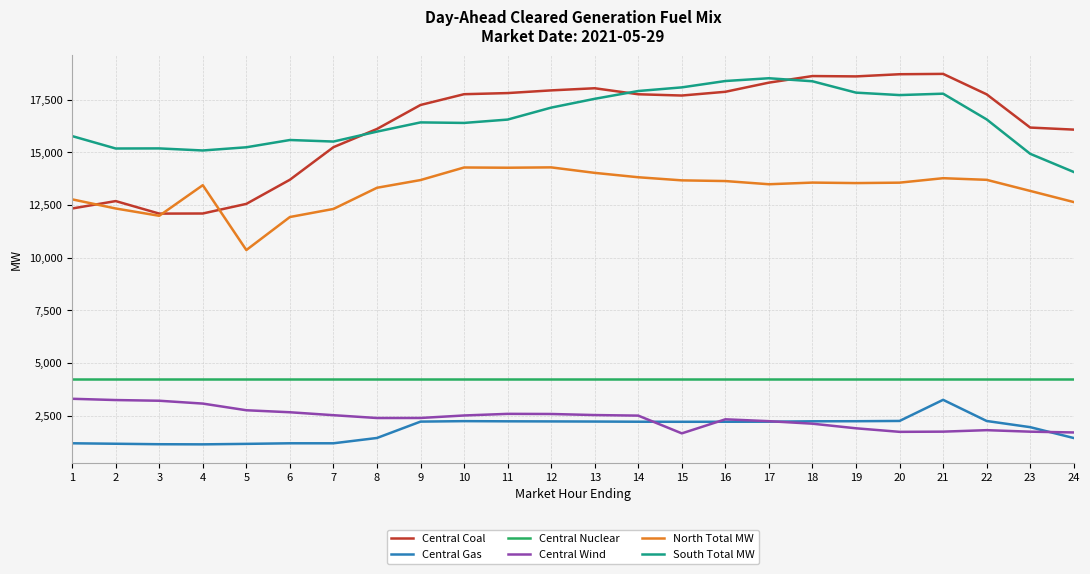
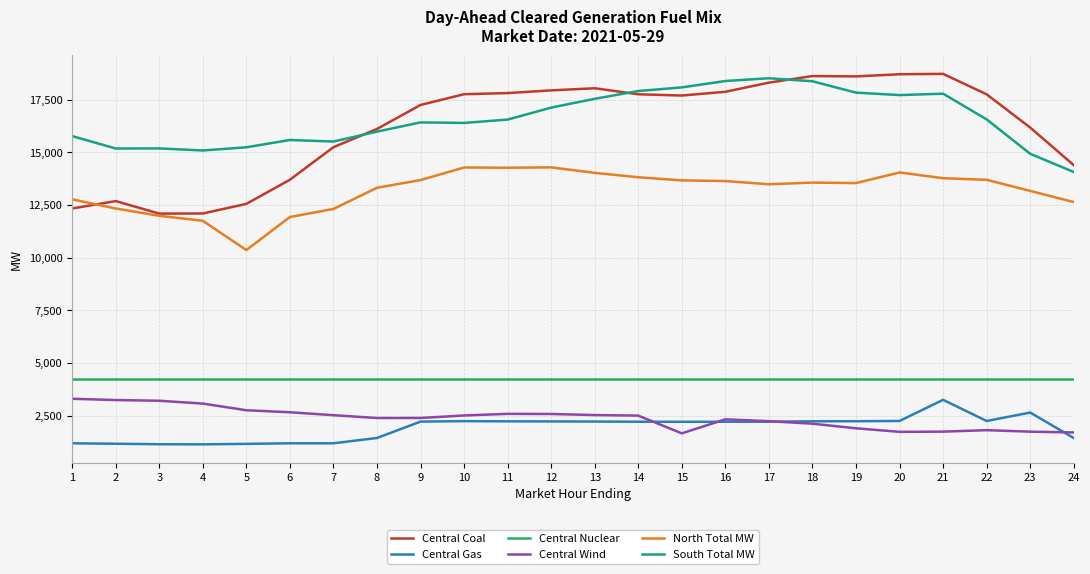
North Total MW, 4: 13,400 -> 11,800
North Total MW, 20: 13,600 -> 14,000
Central Gas, 23: 2,000 -> 2,700
Central Coal, 24: 16,100 -> 14,400
